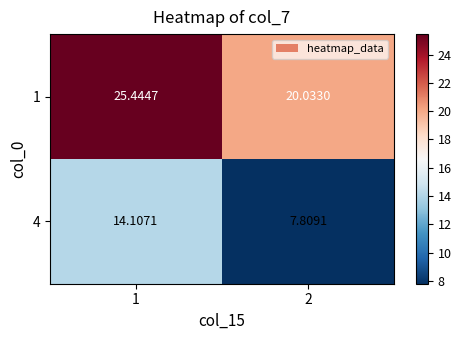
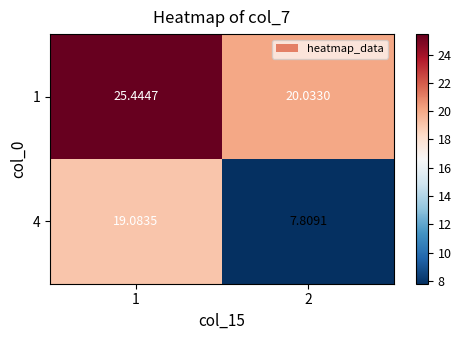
4, 1: 14.1071 -> 19.0835
